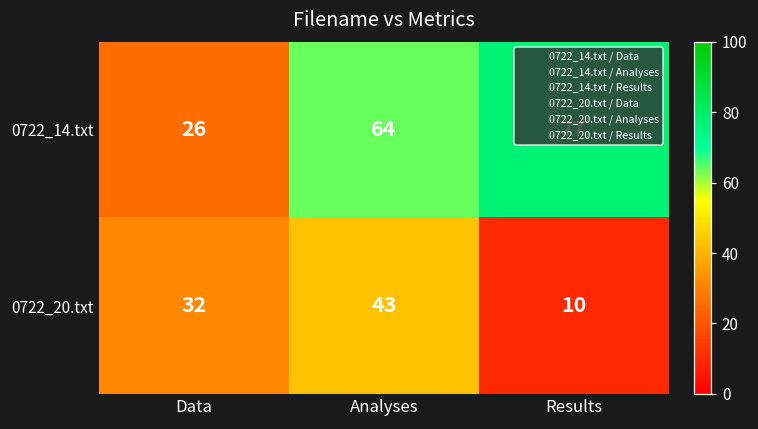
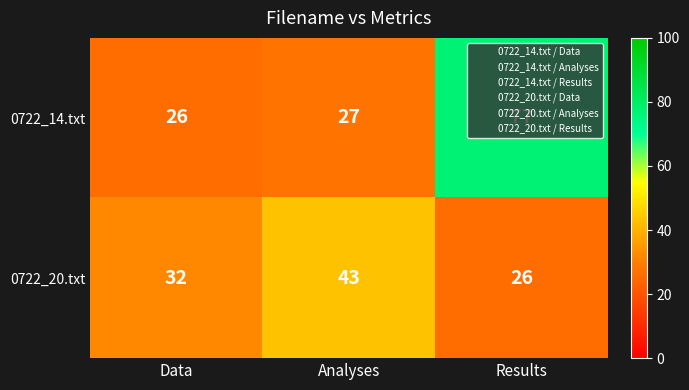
0722_14.txt, Analyses: 64 -> 27
0722_20.txt, Results: 10 -> 26
